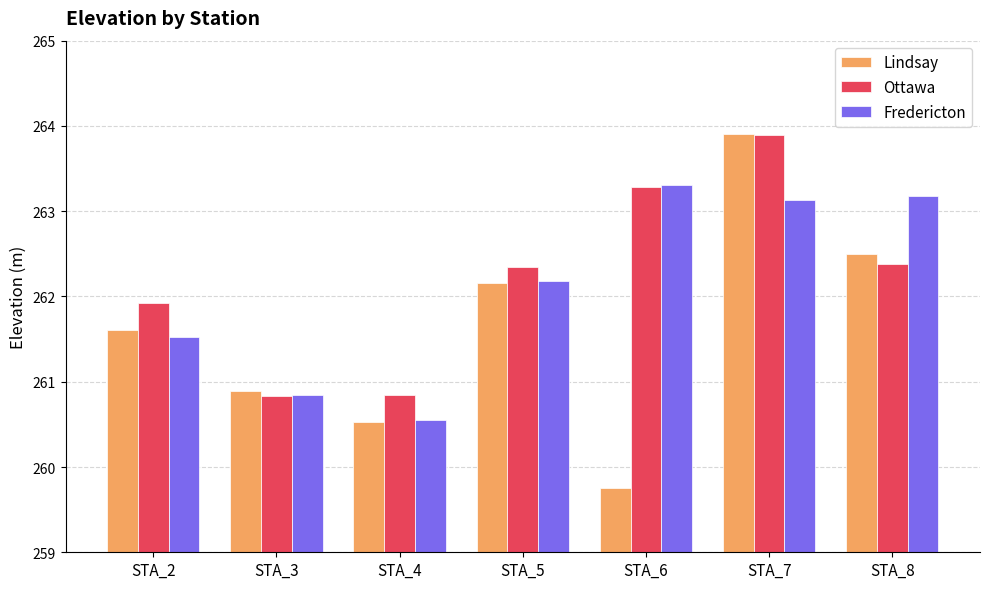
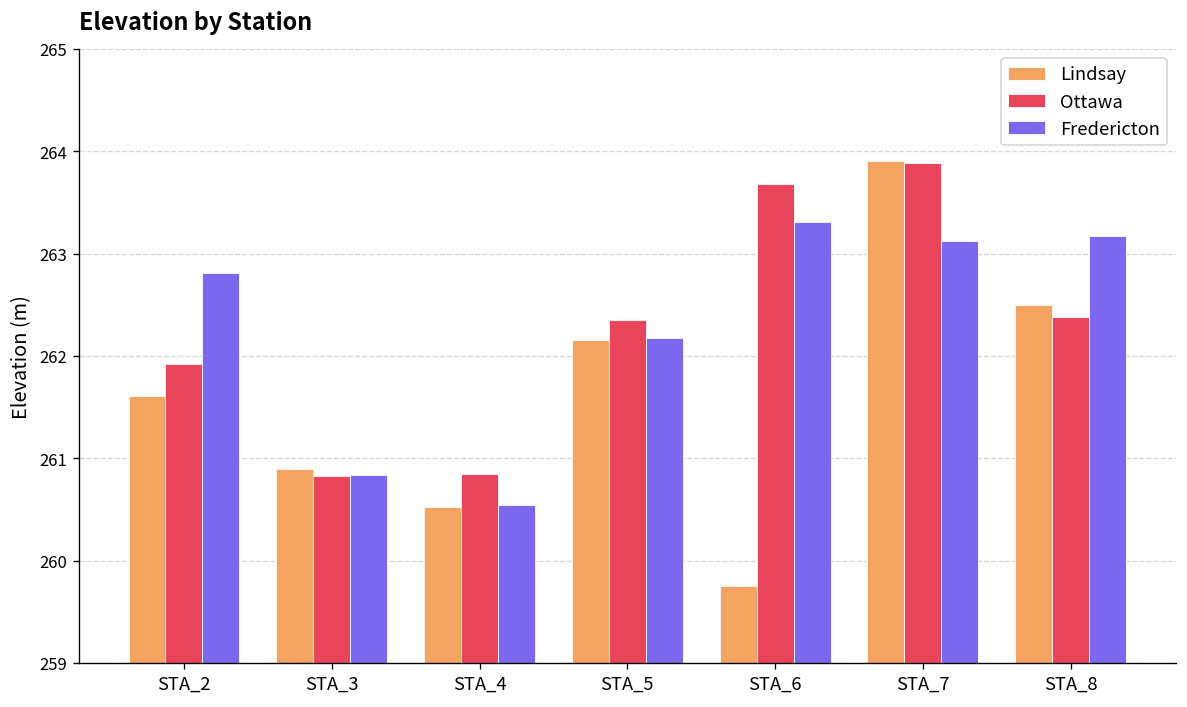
Fredericton, STA_2: 261.5 -> 262.8
Ottawa, STA_6: 263.3 -> 263.7
